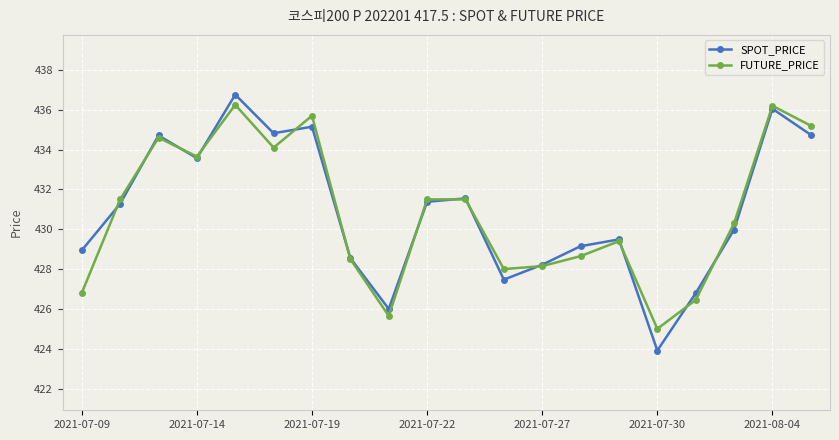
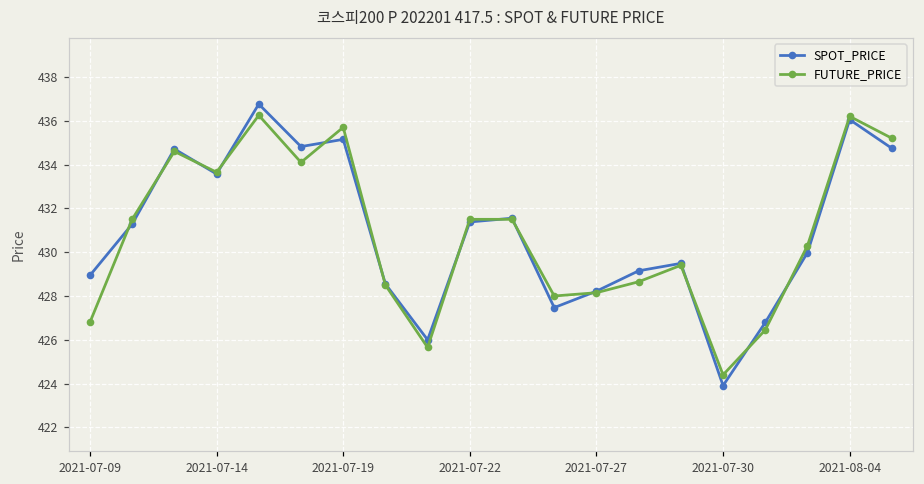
FUTURE_PRICE, 2021-07-30: 425.0 -> 424.4
